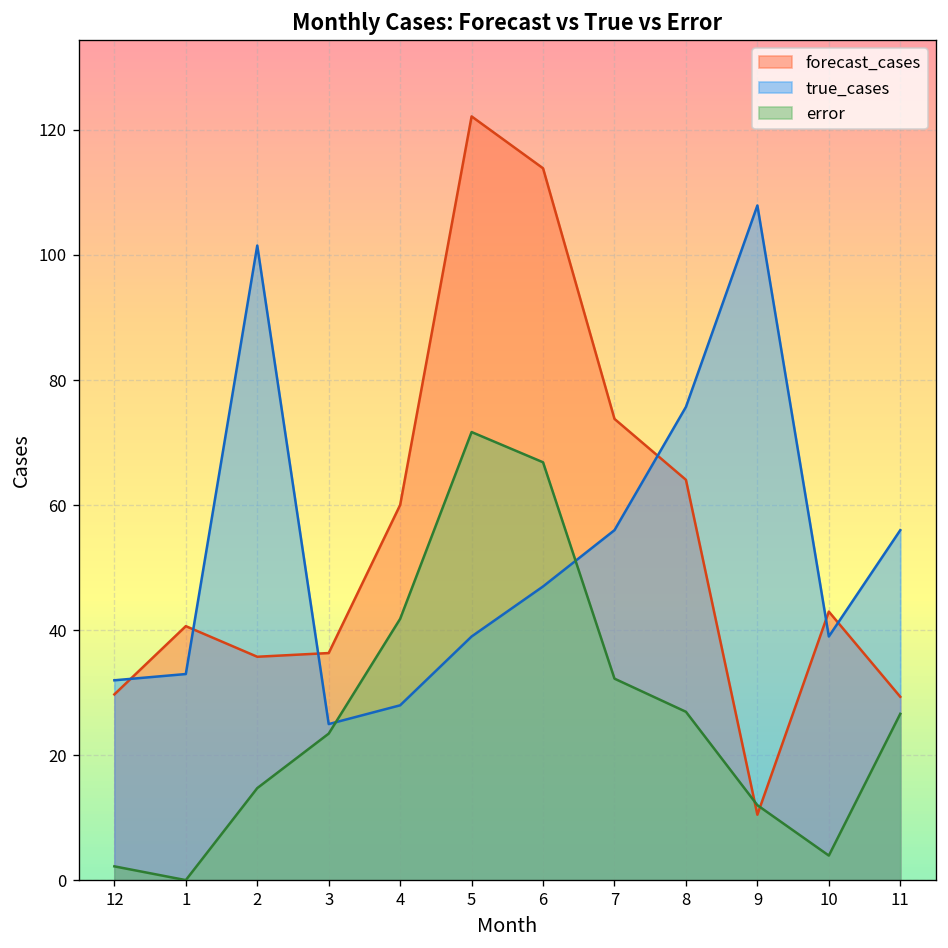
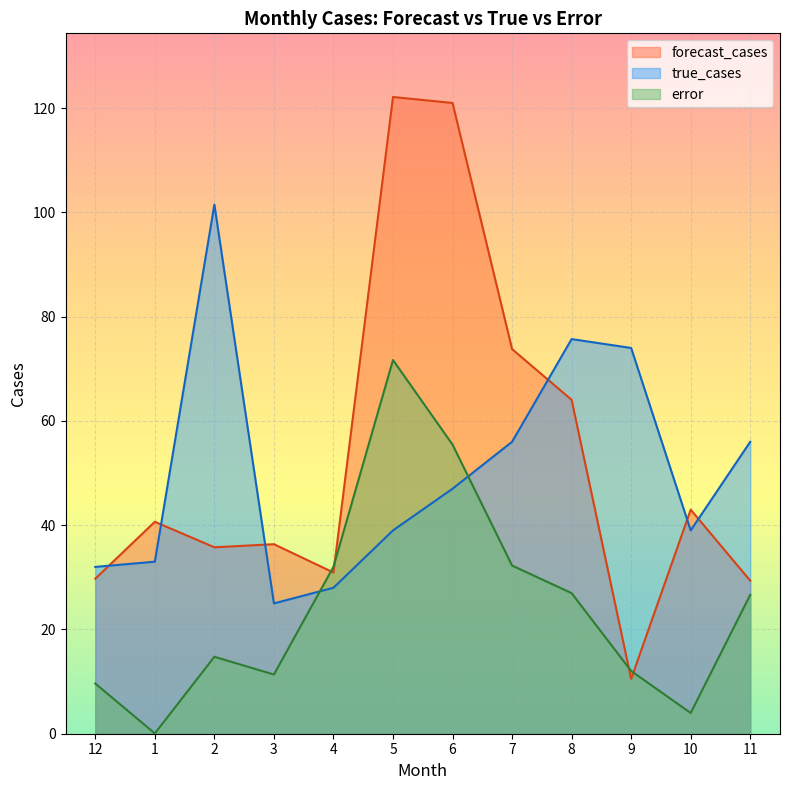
error, 12: 2 -> 10
error, 3: 23 -> 11
forecast_cases, 4: 60 -> 31
error, 4: 42 -> 32
forecast_cases, 6: 114 -> 121
error, 6: 67 -> 55
true_cases, 9: 108 -> 74
